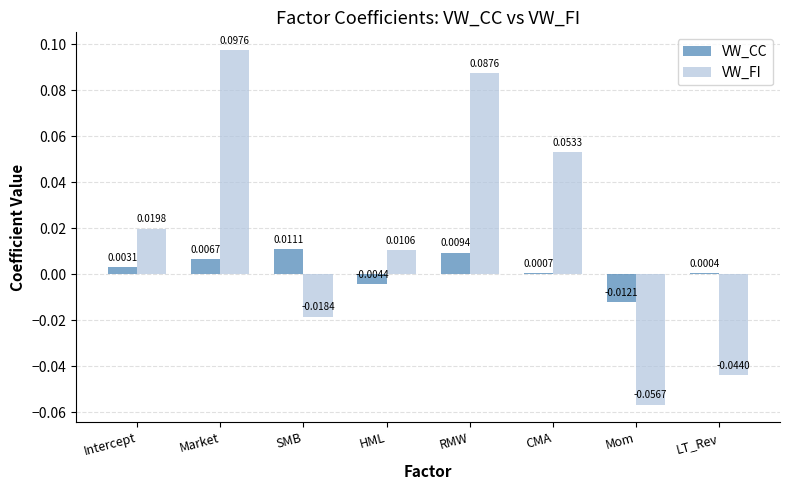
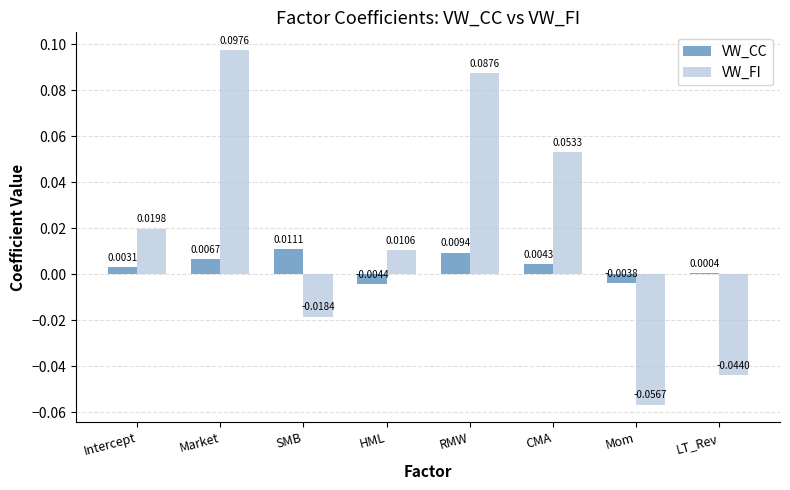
VW_CC, CMA: 0.0007 -> 0.0043
VW_CC, Mom: -0.0121 -> -0.0038
